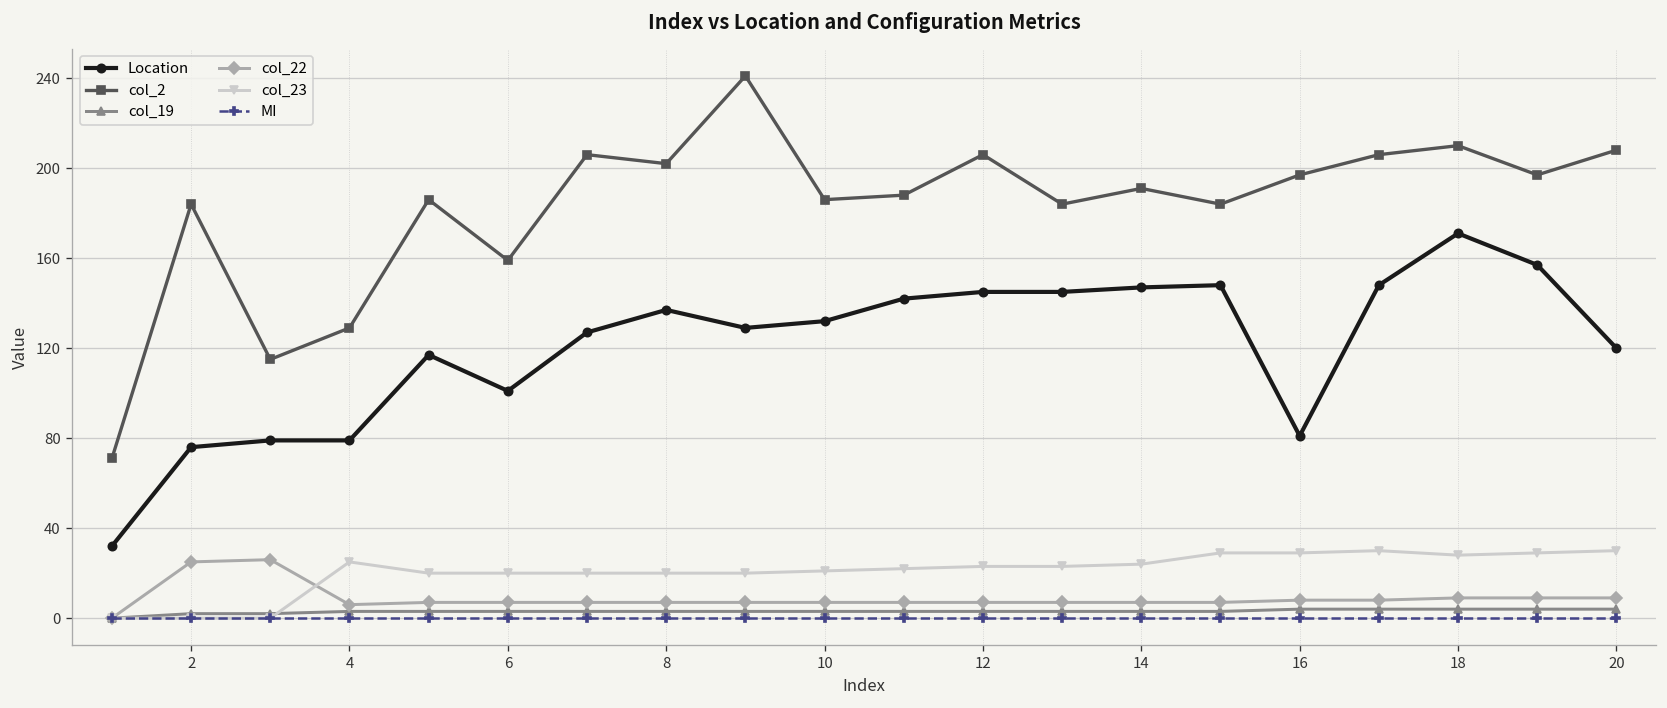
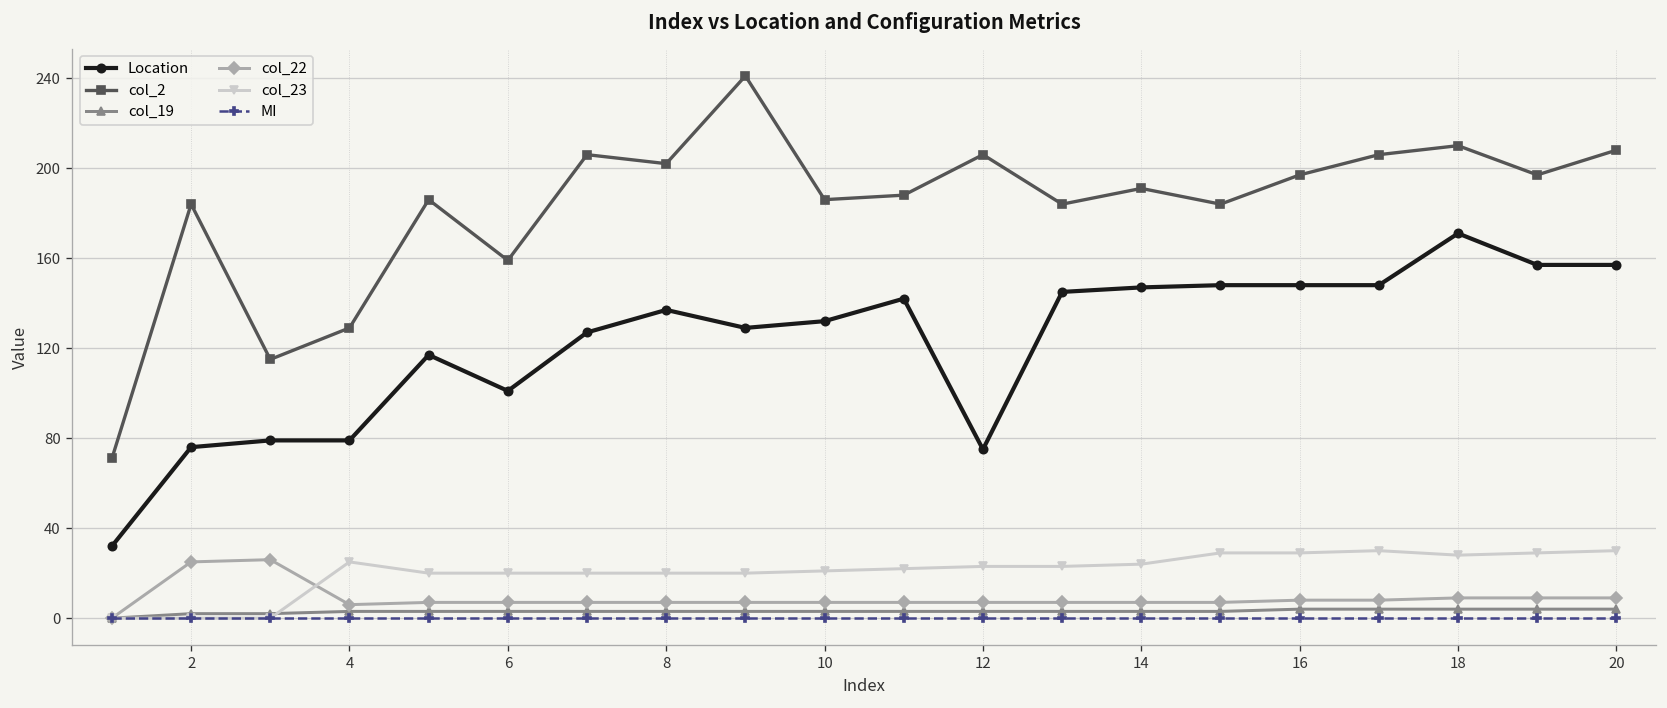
Location, 12: 145 -> 75
Location, 16: 81 -> 148
Location, 20: 120 -> 157
